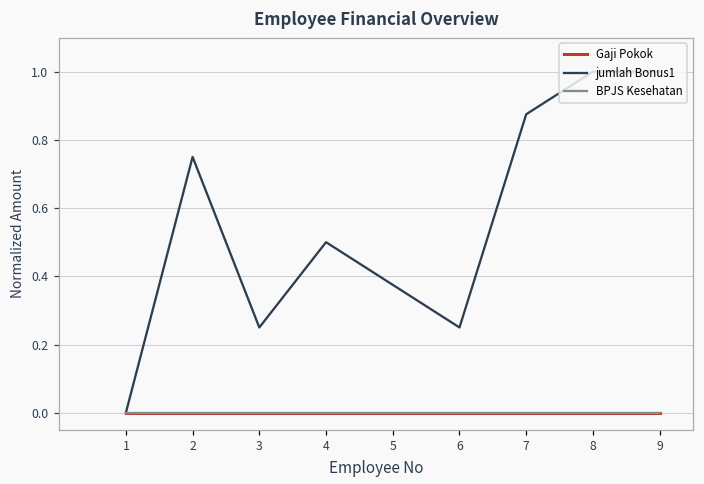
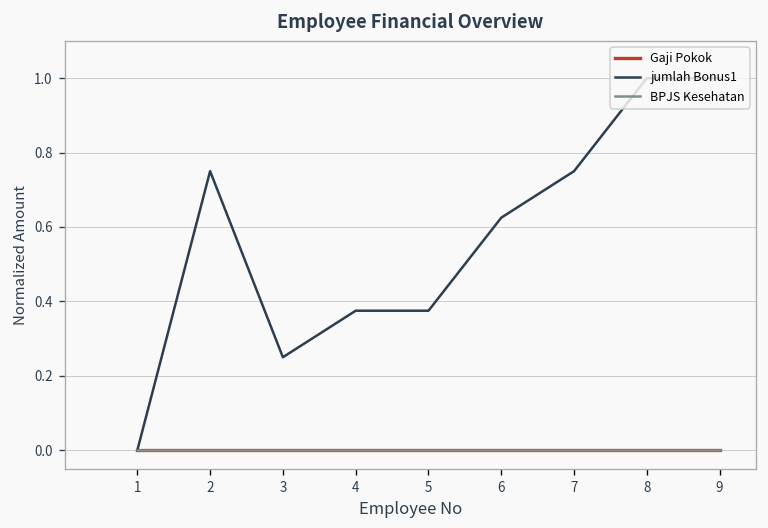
jumlah Bonus1, 4: 0.50 -> 0.38
jumlah Bonus1, 6: 0.25 -> 0.63
jumlah Bonus1, 7: 0.88 -> 0.75
